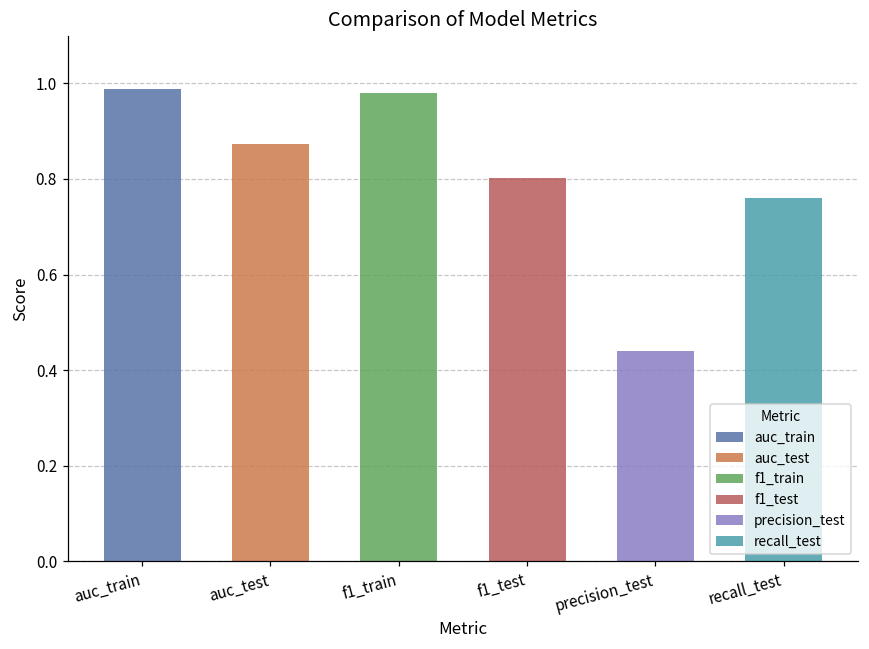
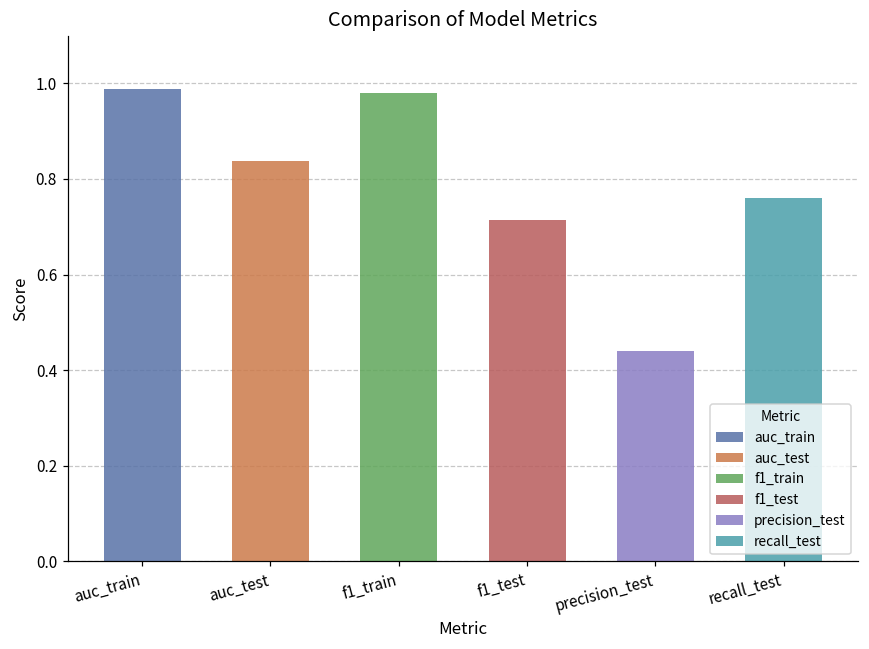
auc_test: 0.87 -> 0.84
f1_test: 0.80 -> 0.71
